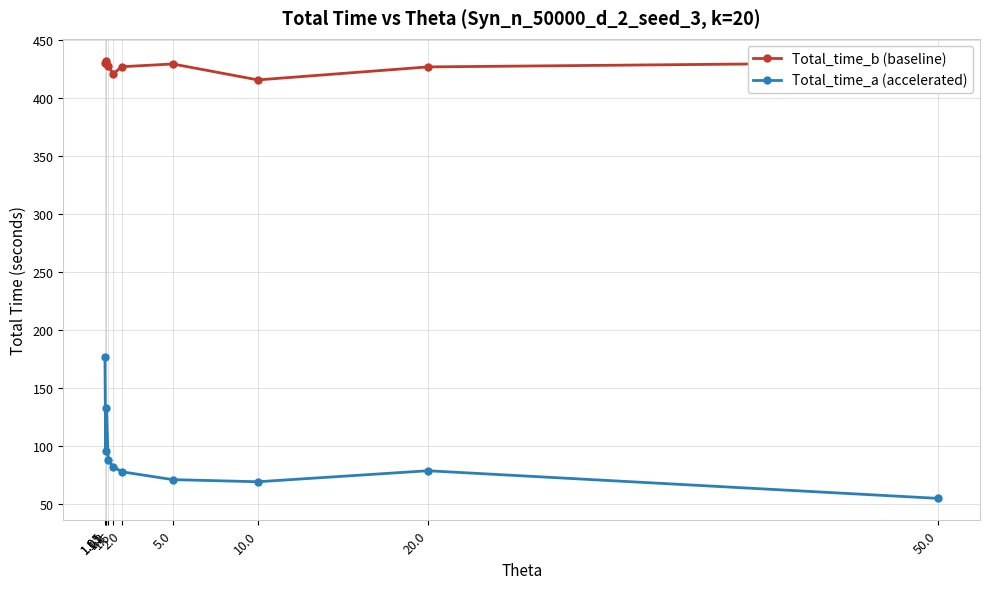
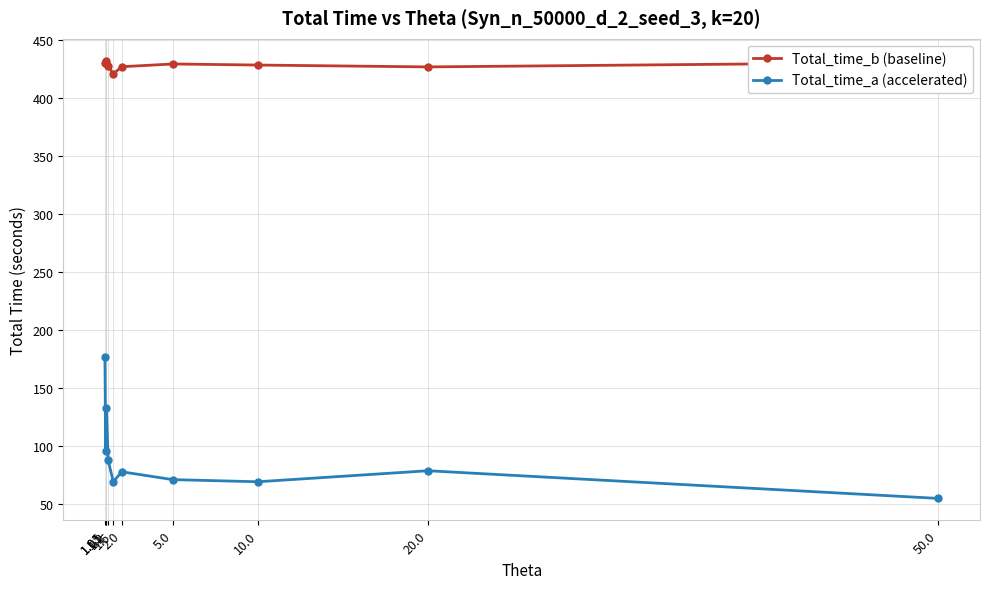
Total_time_a (accelerated), 1.5: 82 -> 69
Total_time_b (baseline), 10.0: 416 -> 428
